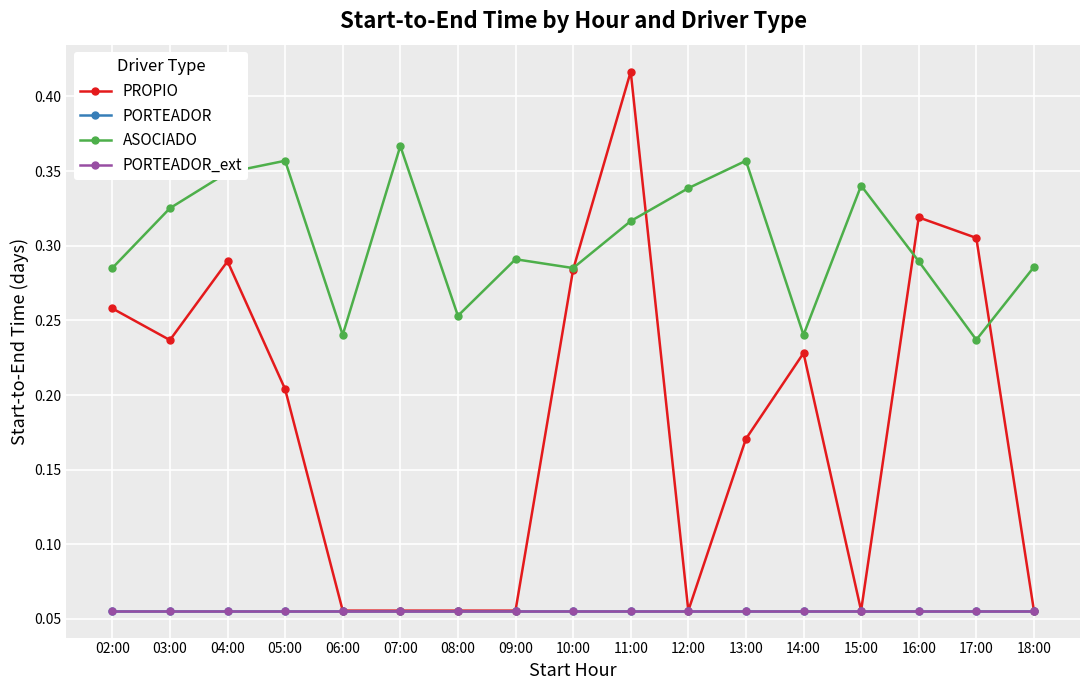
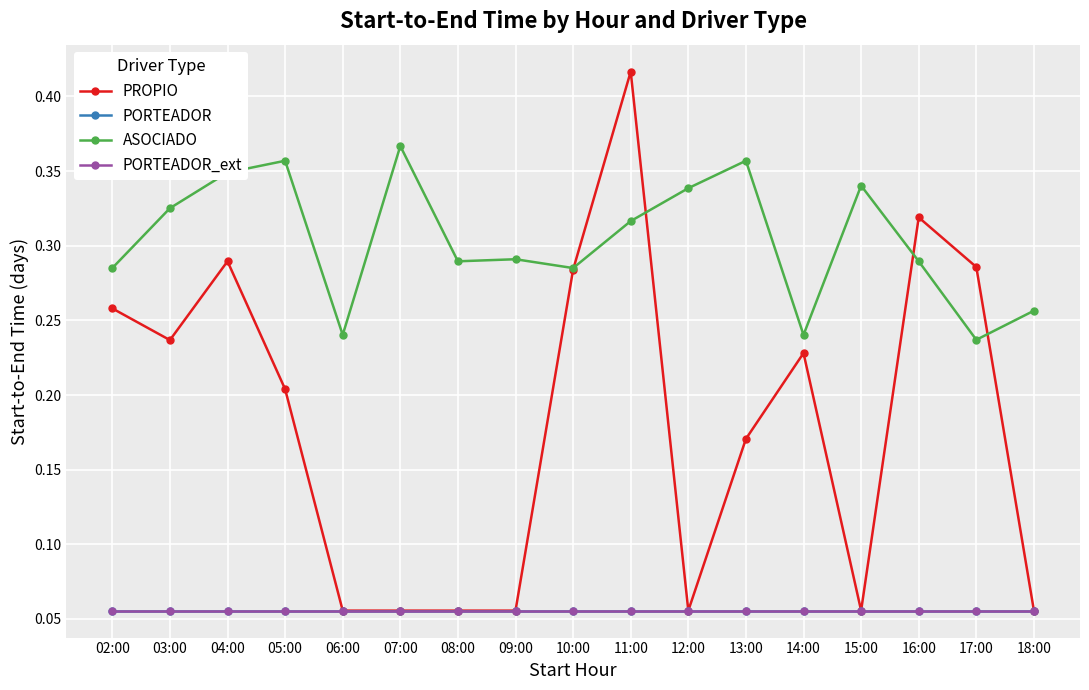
ASOCIADO, 08:00: 0.253 -> 0.290
PROPIO, 17:00: 0.305 -> 0.286
ASOCIADO, 18:00: 0.286 -> 0.256
